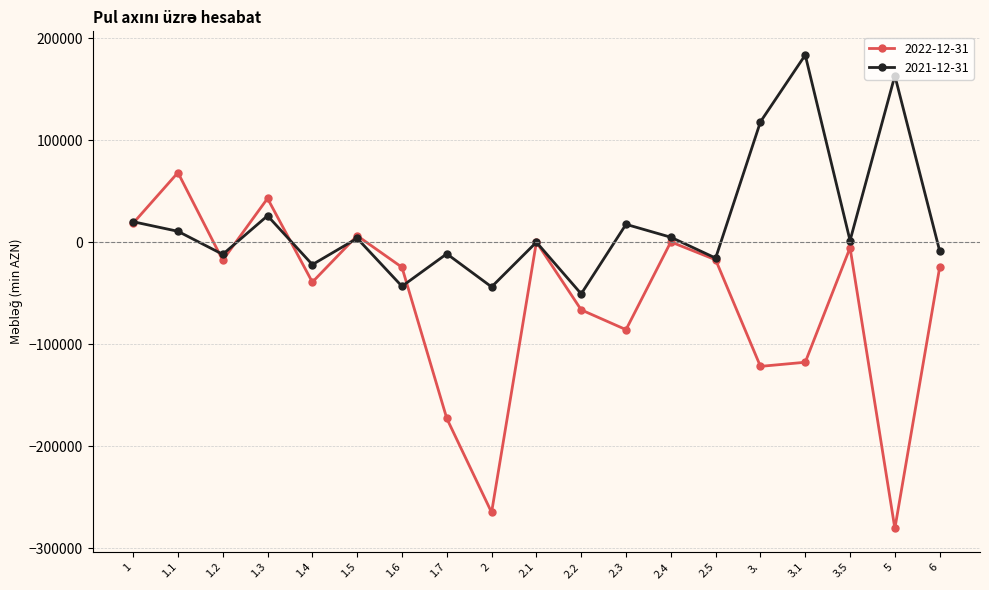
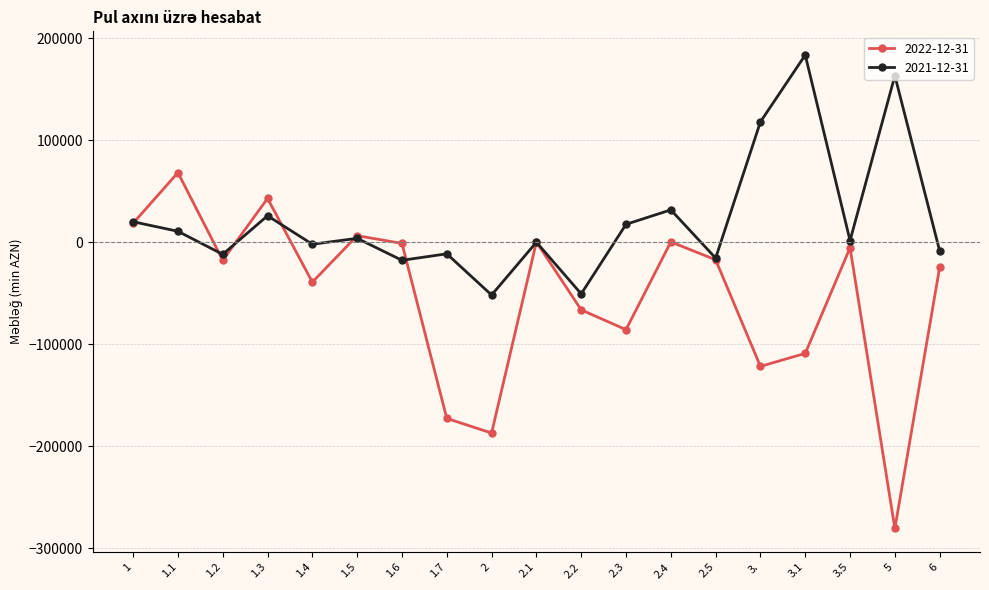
2021-12-31, 1.4: -22000 -> -2000
2022-12-31, 1.6: -25000 -> -1000
2021-12-31, 1.6: -43000 -> -18000
2022-12-31, 2: -265000 -> -187000
2021-12-31, 2: -44000 -> -52000
2021-12-31, 2.4: 5000 -> 32000
2022-12-31, 3.1: -118000 -> -109000
